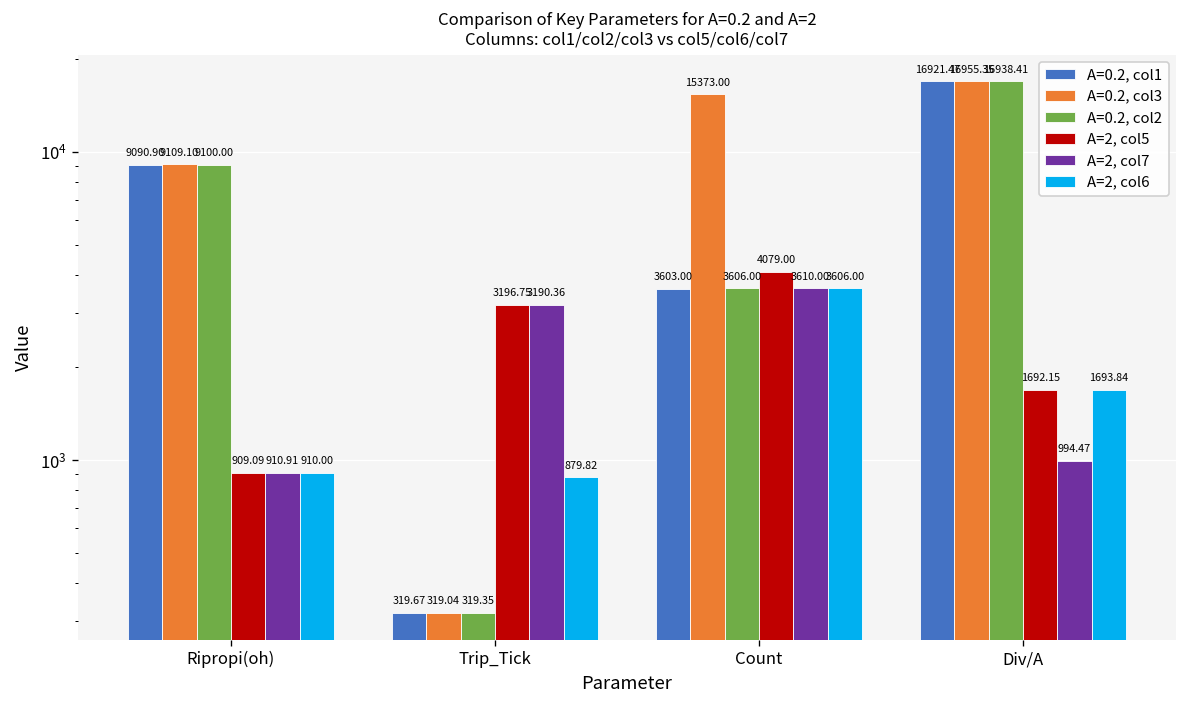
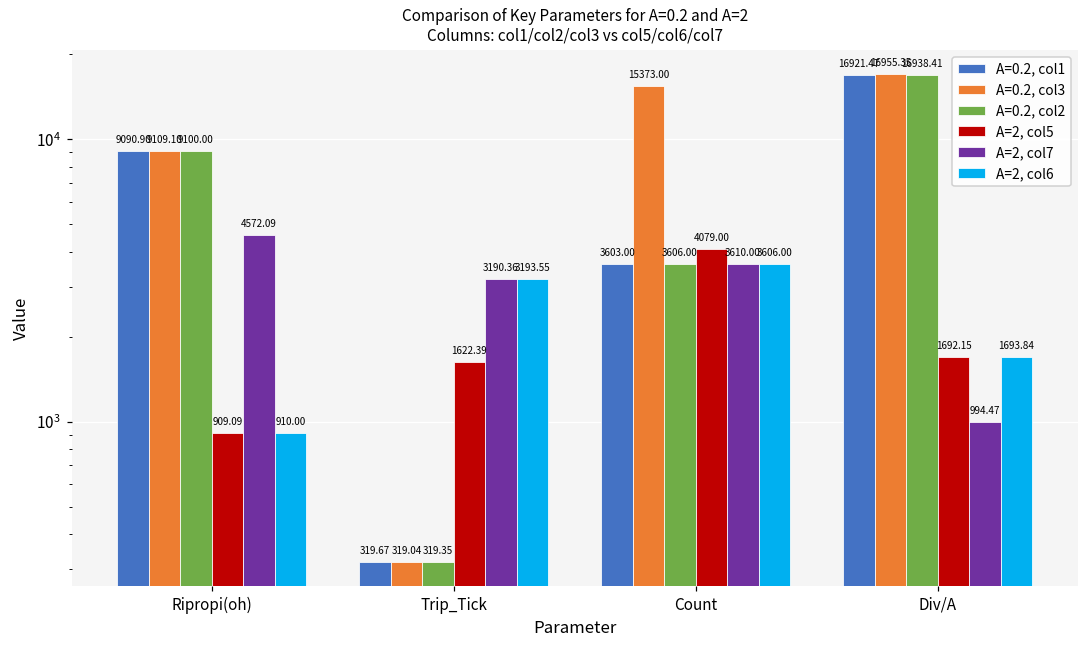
A=2, col7, Ripropi(oh): 910.91 -> 4572.09
A=2, col5, Trip_Tick: 3196.75 -> 1622.39
A=2, col6, Trip_Tick: 879.82 -> 3193.55
